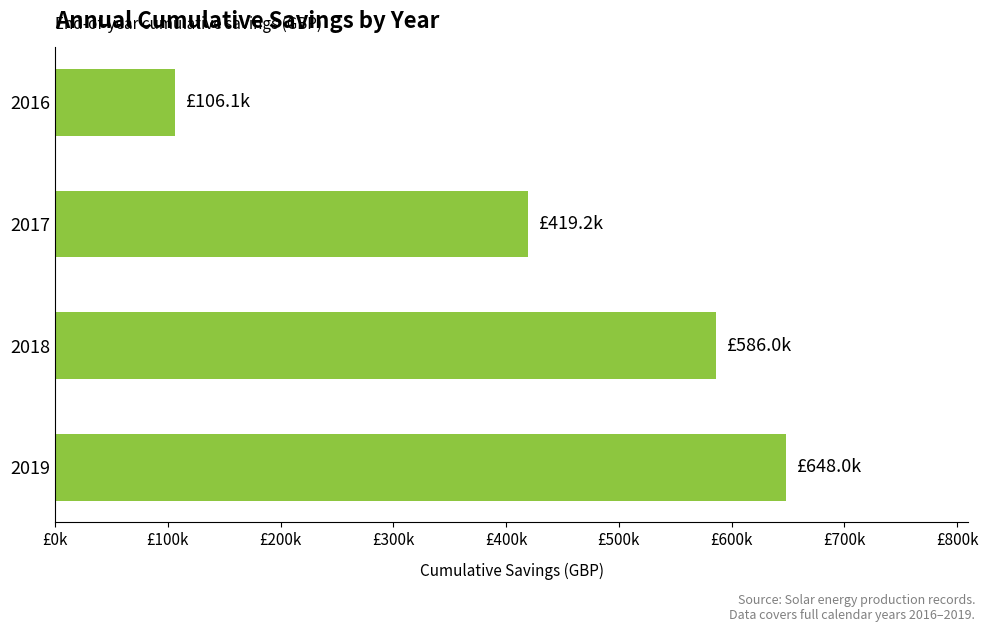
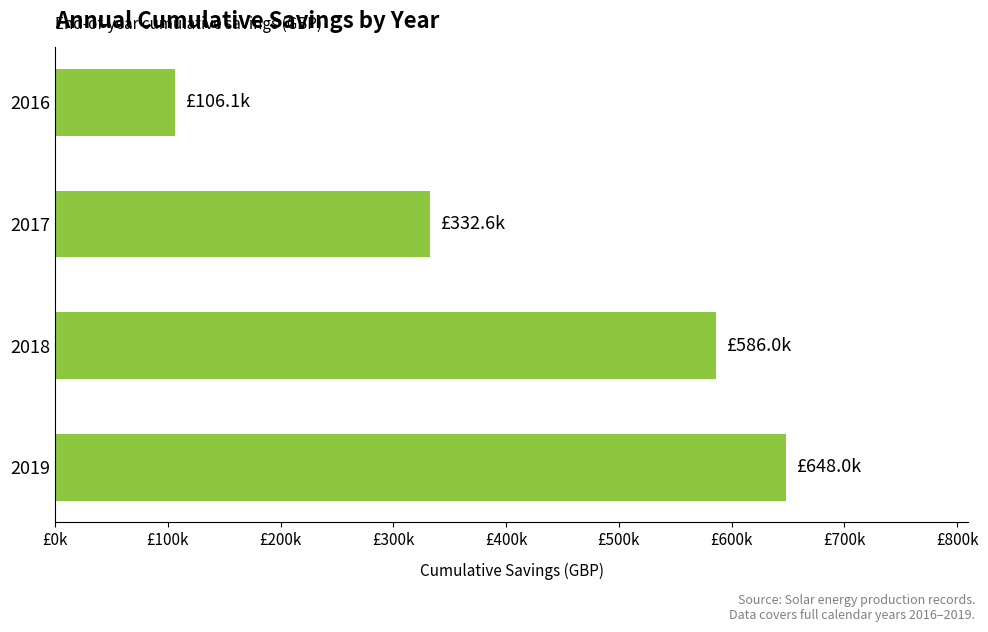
2017: £419.2k -> £332.6k
